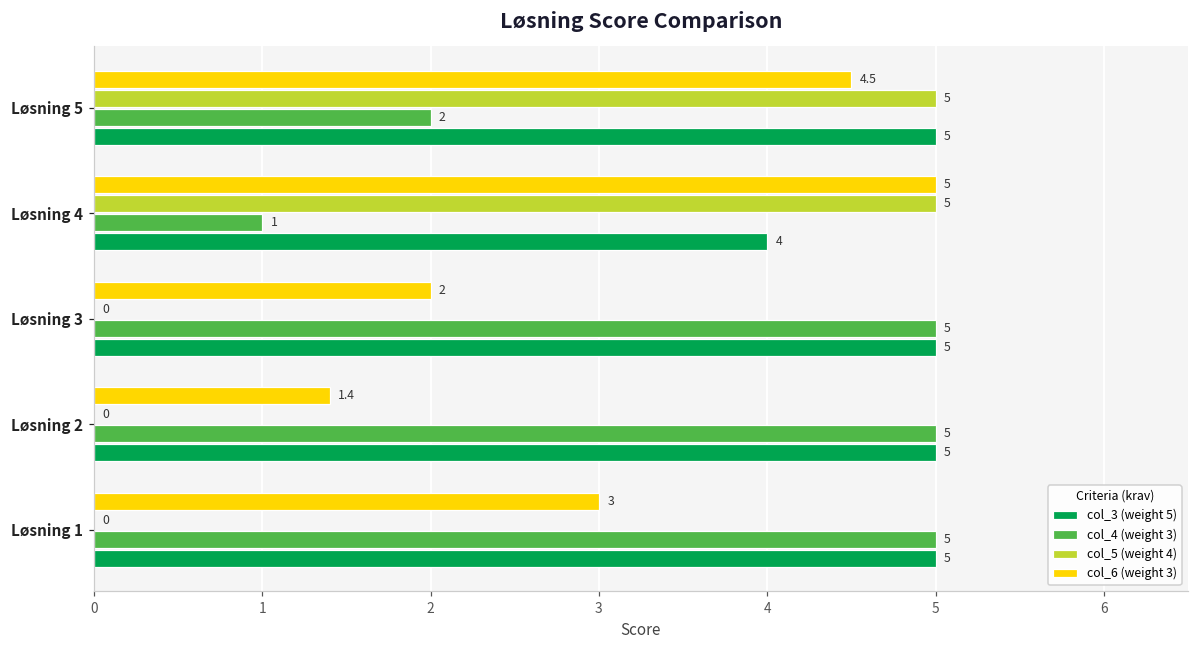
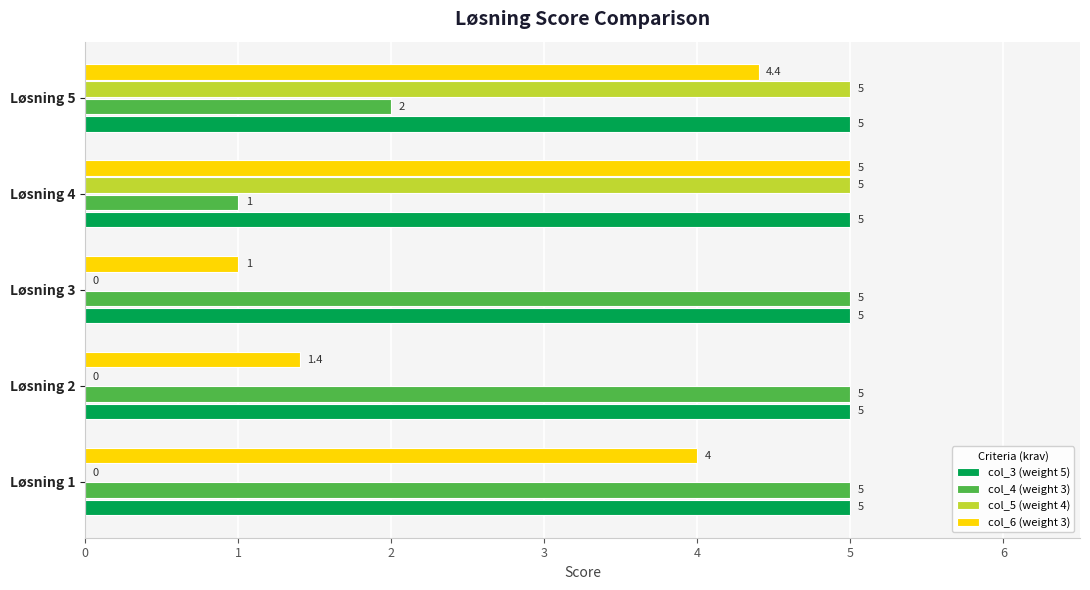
col_6 (weight 3), Løsning 5: 4.5 -> 4.4
col_3 (weight 5), Løsning 4: 4 -> 5
col_6 (weight 3), Løsning 3: 2 -> 1
col_6 (weight 3), Løsning 1: 3 -> 4
